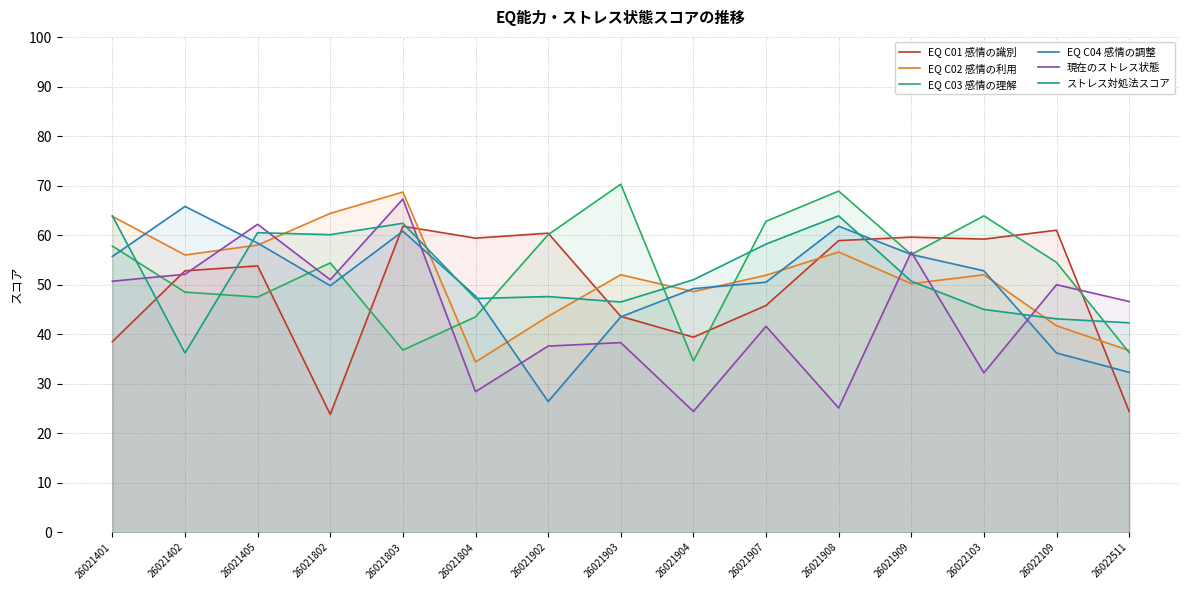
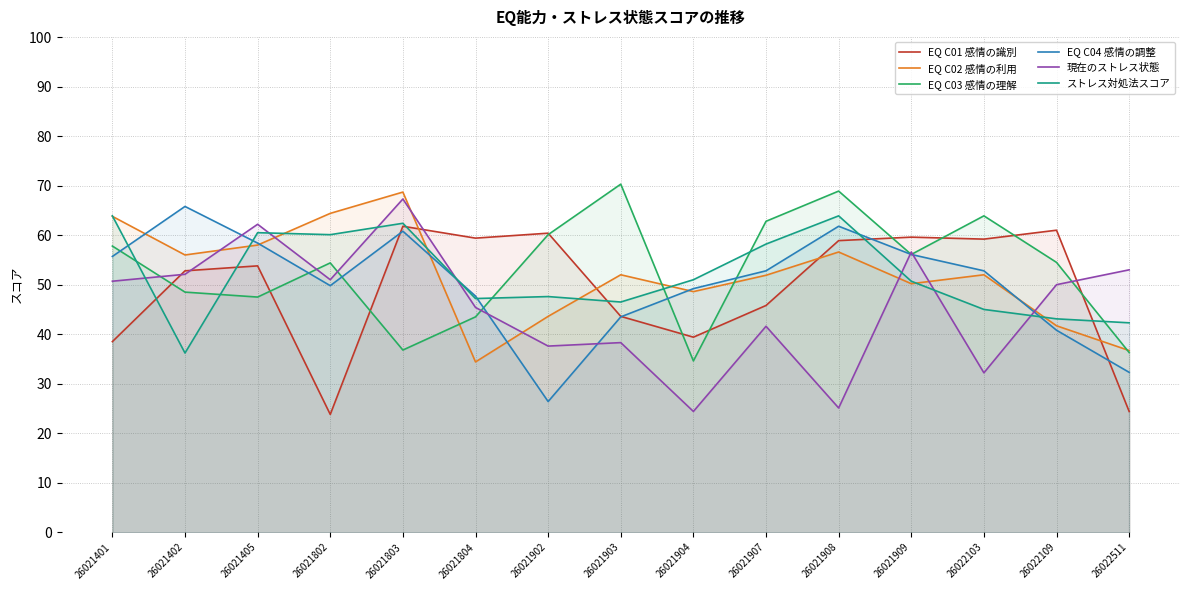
現在のストレス状態, 26021804: 28 -> 45
EQ C04 感情の調整, 26021907: 51 -> 53
EQ C04 感情の調整, 26022109: 36 -> 41
現在のストレス状態, 26022511: 47 -> 53
